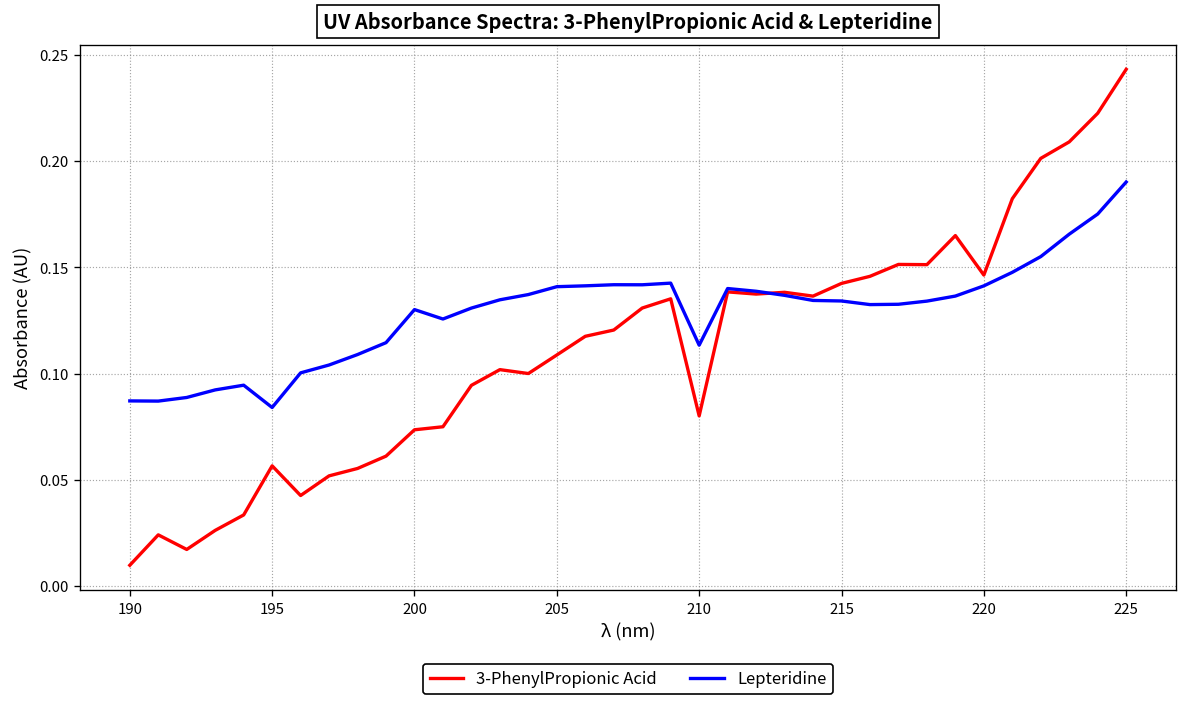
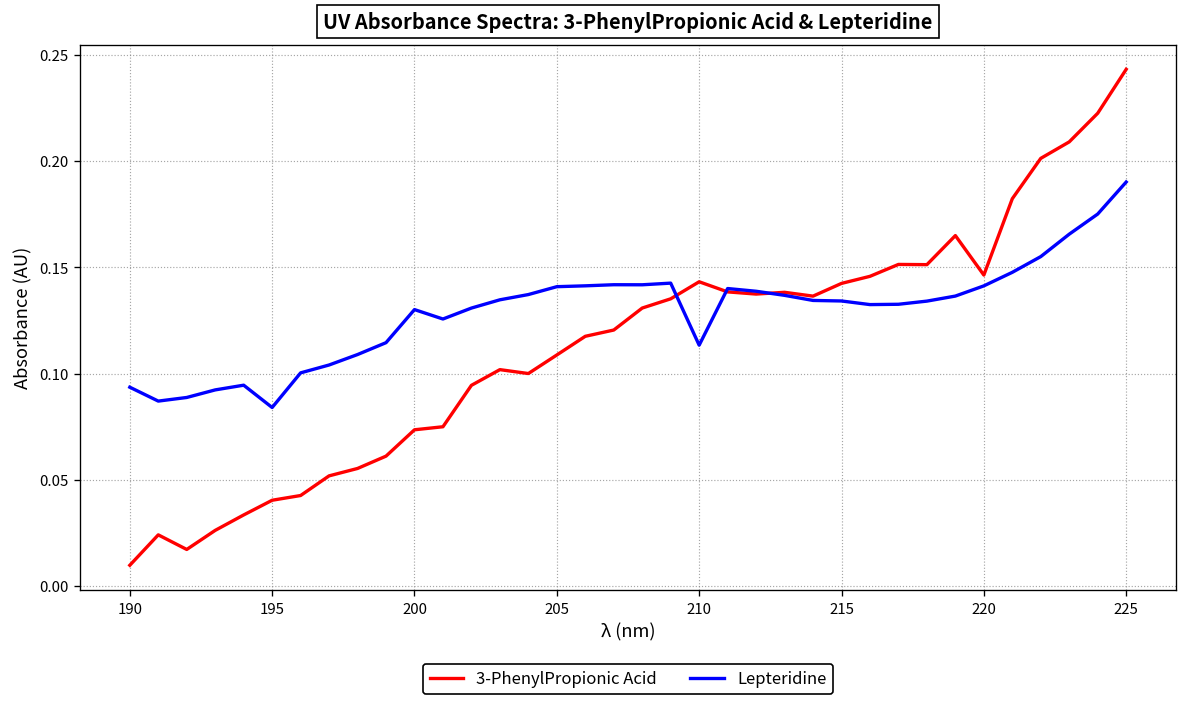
Lepteridine, 190: 0.087 -> 0.094
3-PhenylPropionic Acid, 195: 0.057 -> 0.040
3-PhenylPropionic Acid, 210: 0.080 -> 0.143
